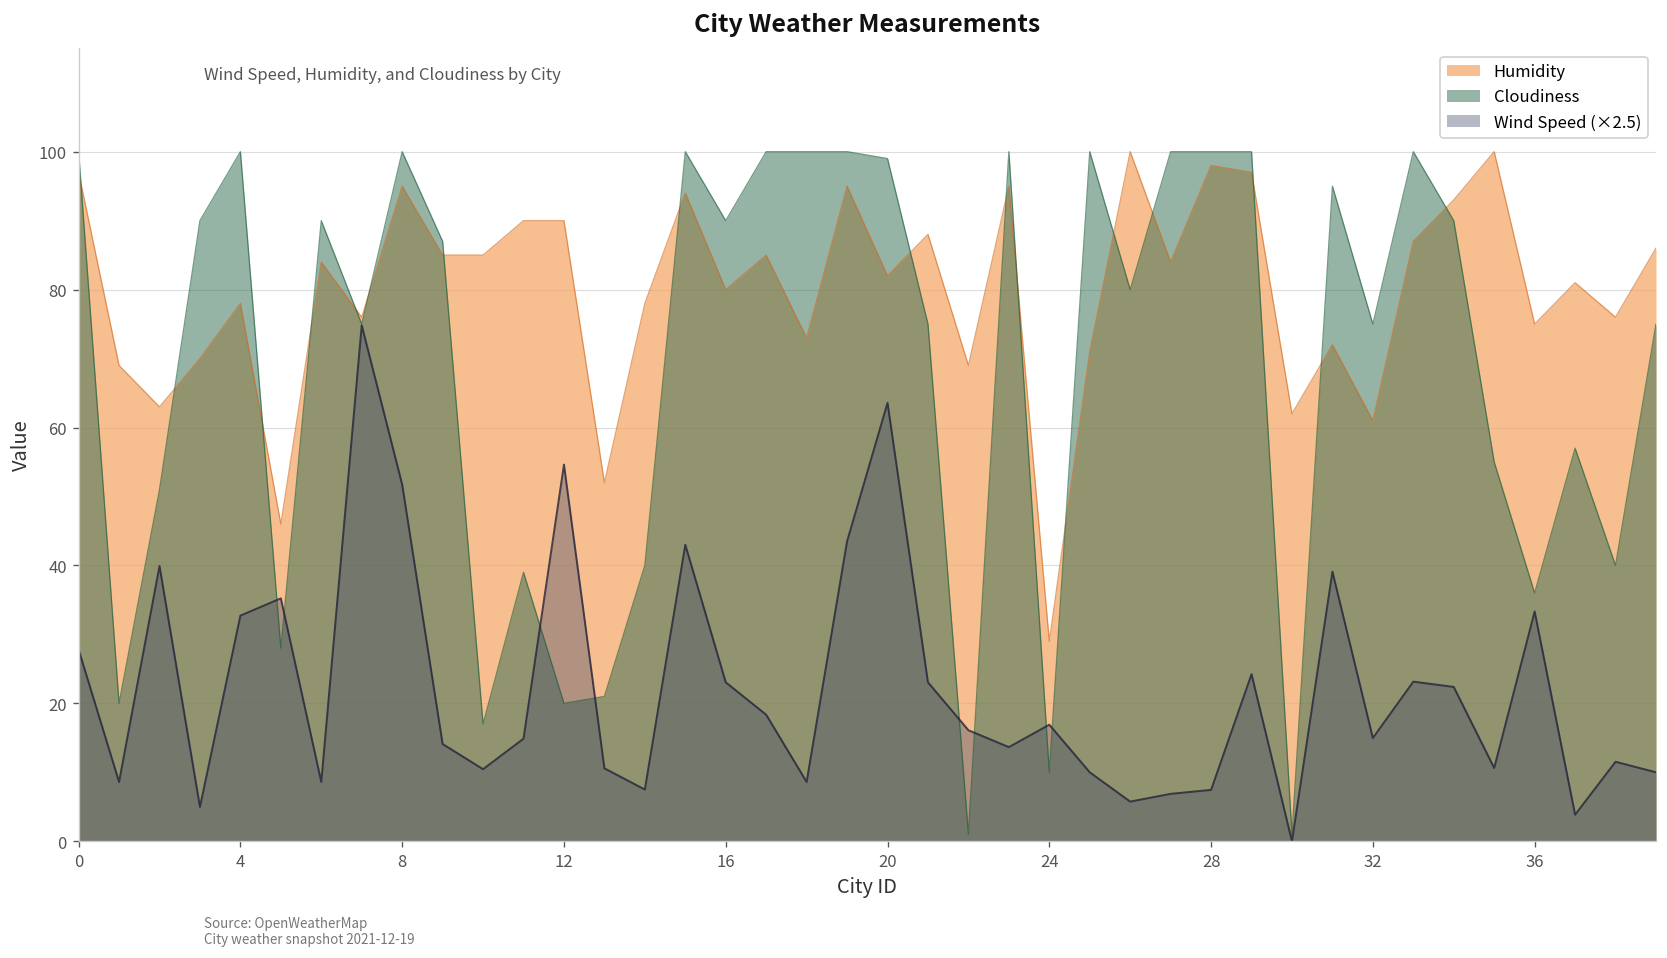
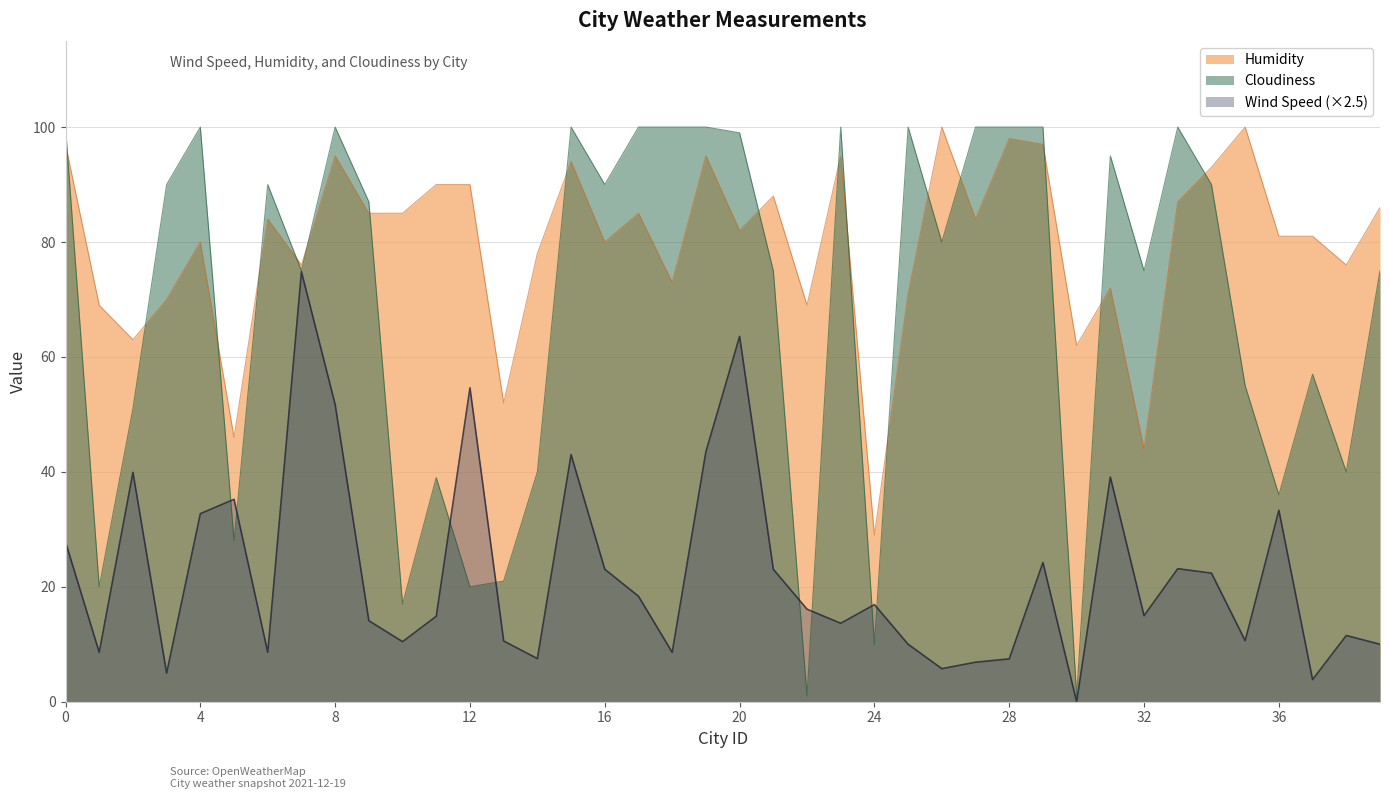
Humidity, 4: 78 -> 80
Humidity, 32: 61 -> 44
Humidity, 36: 75 -> 81
